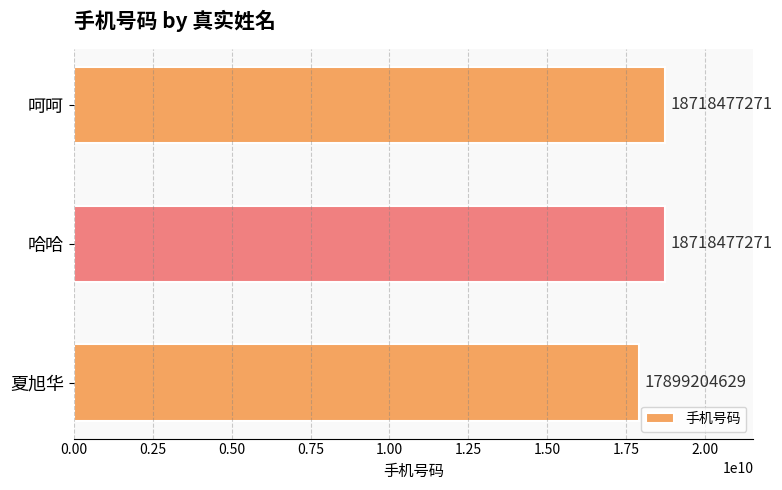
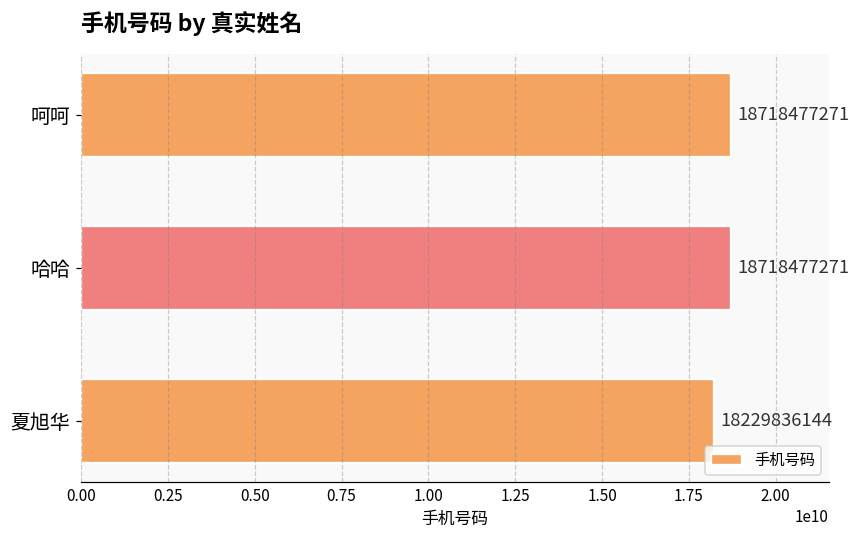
夏旭华: 17899204629 -> 18229836144
